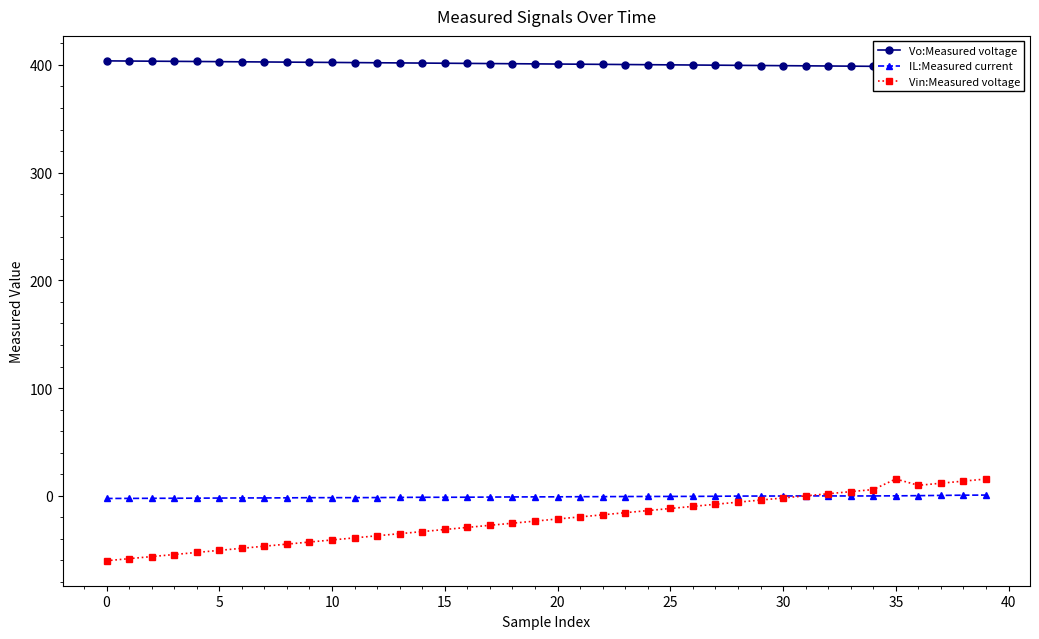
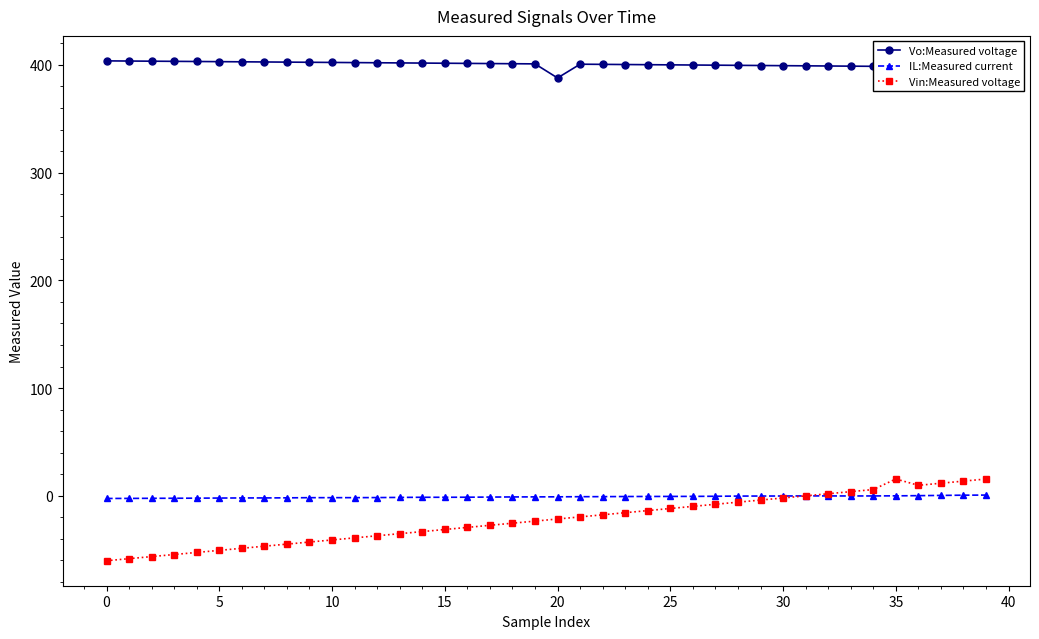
Vo:Measured voltage, 20: 401 -> 388
